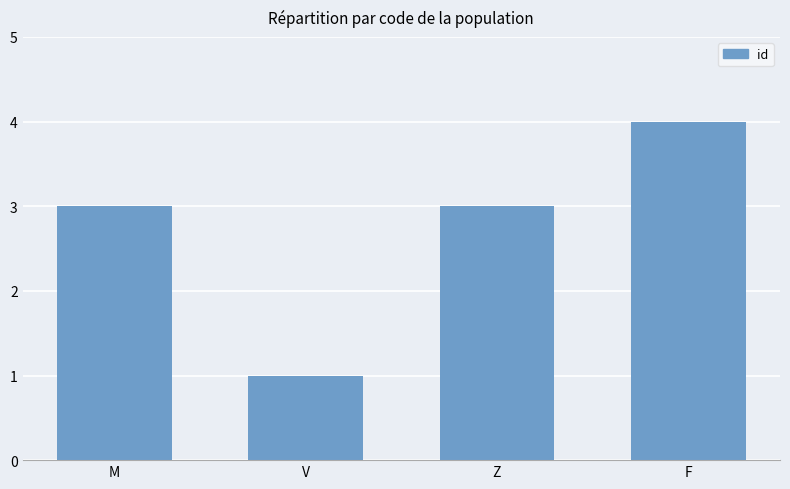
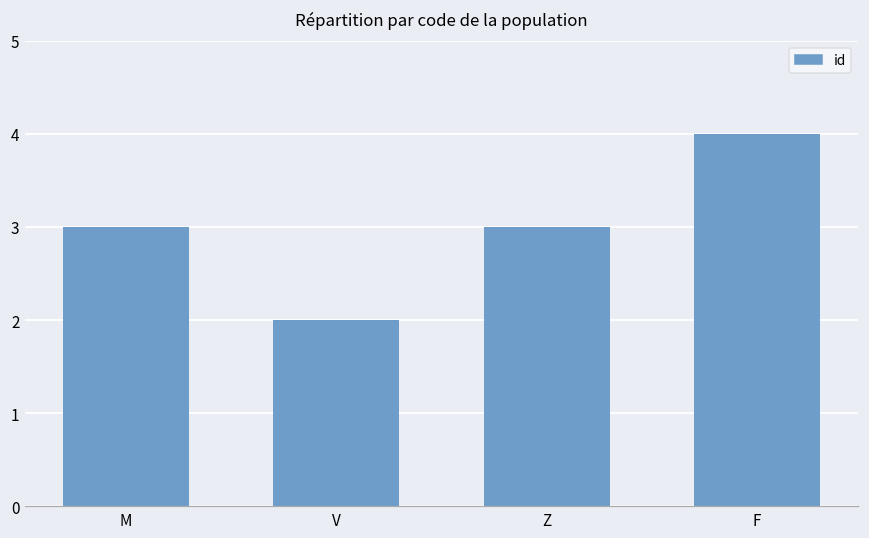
V: 1 -> 2
